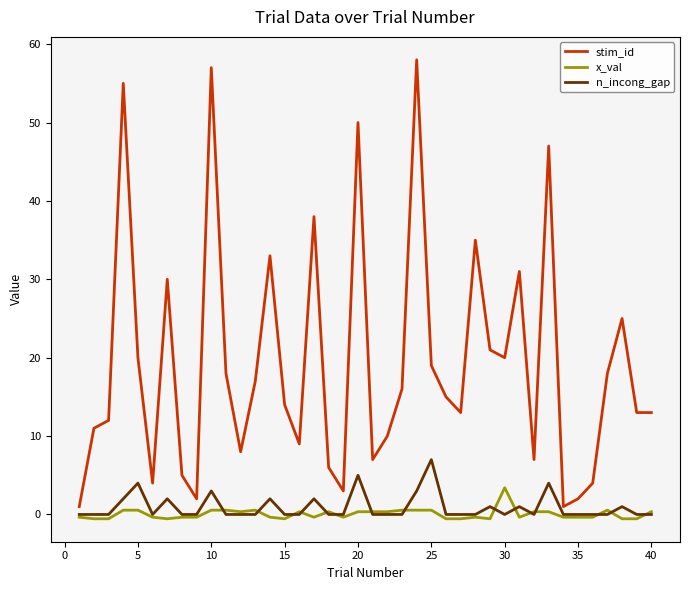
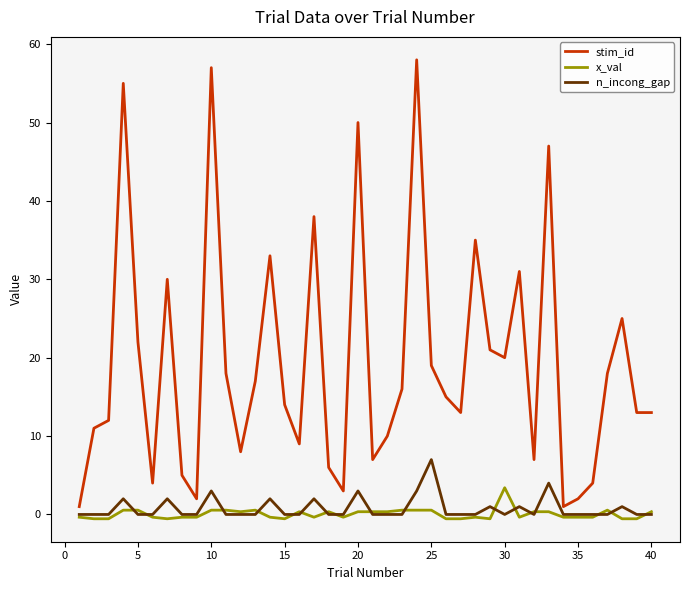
stim_id, 5: 20 -> 22
n_incong_gap, 5: 4 -> 0
n_incong_gap, 20: 5 -> 3
